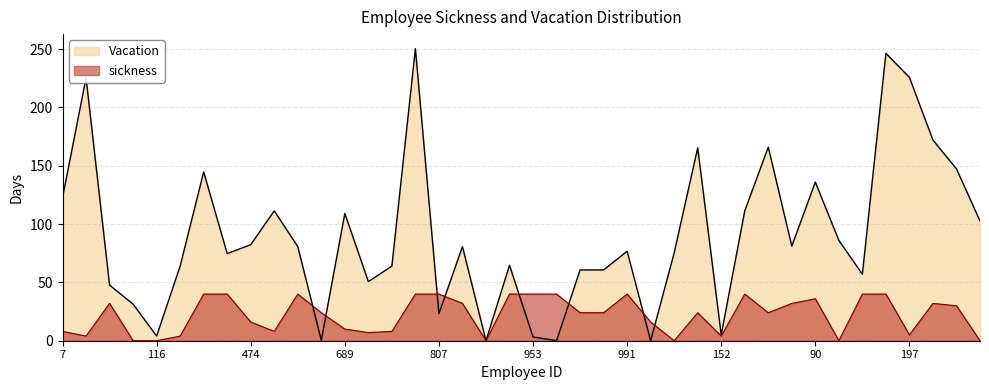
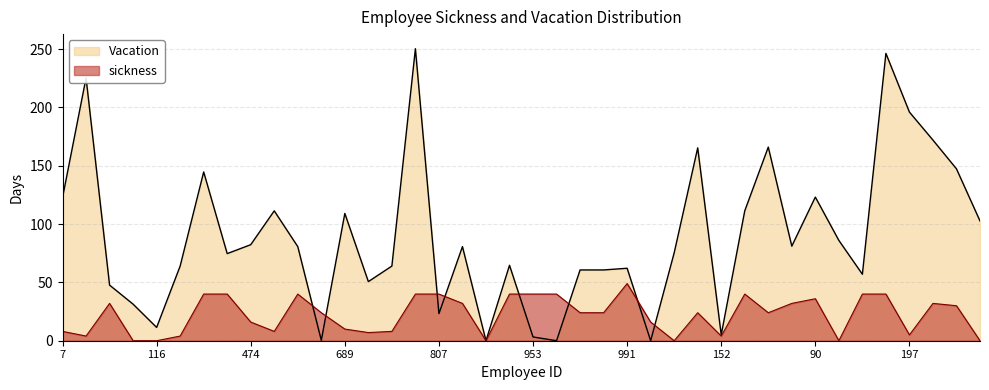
Vacation, 116: 4 -> 11
Vacation, 991: 77 -> 62
sickness, 991: 40 -> 49
Vacation, 90: 136 -> 123
Vacation, 197: 226 -> 196
